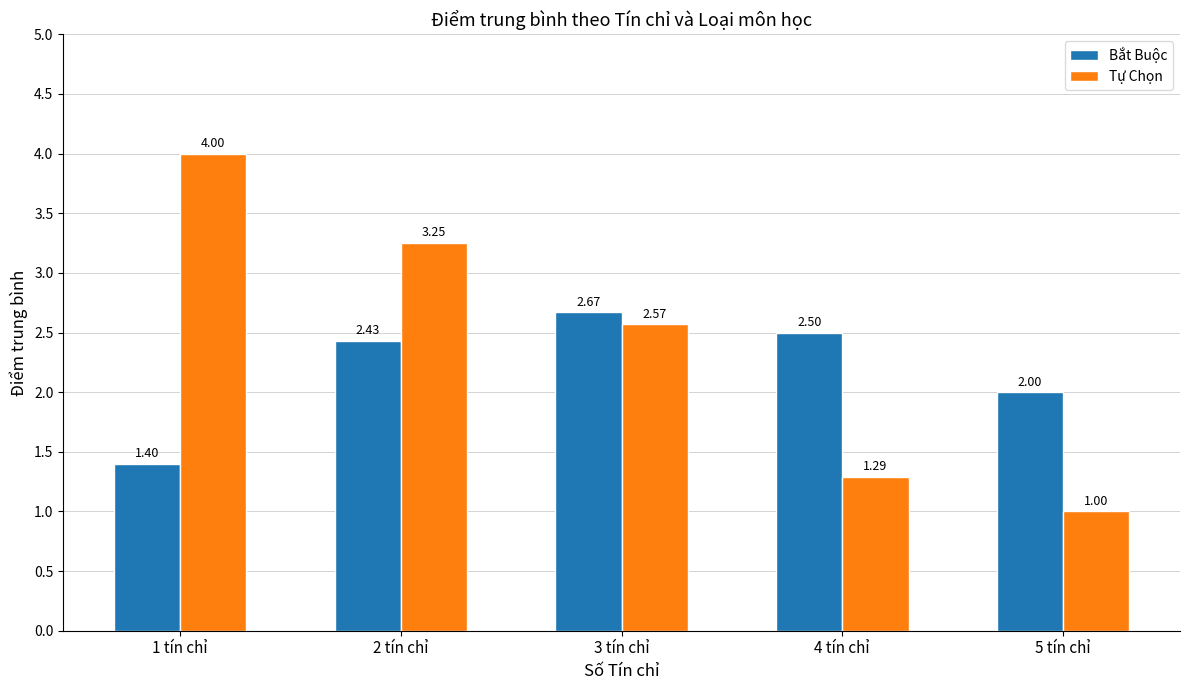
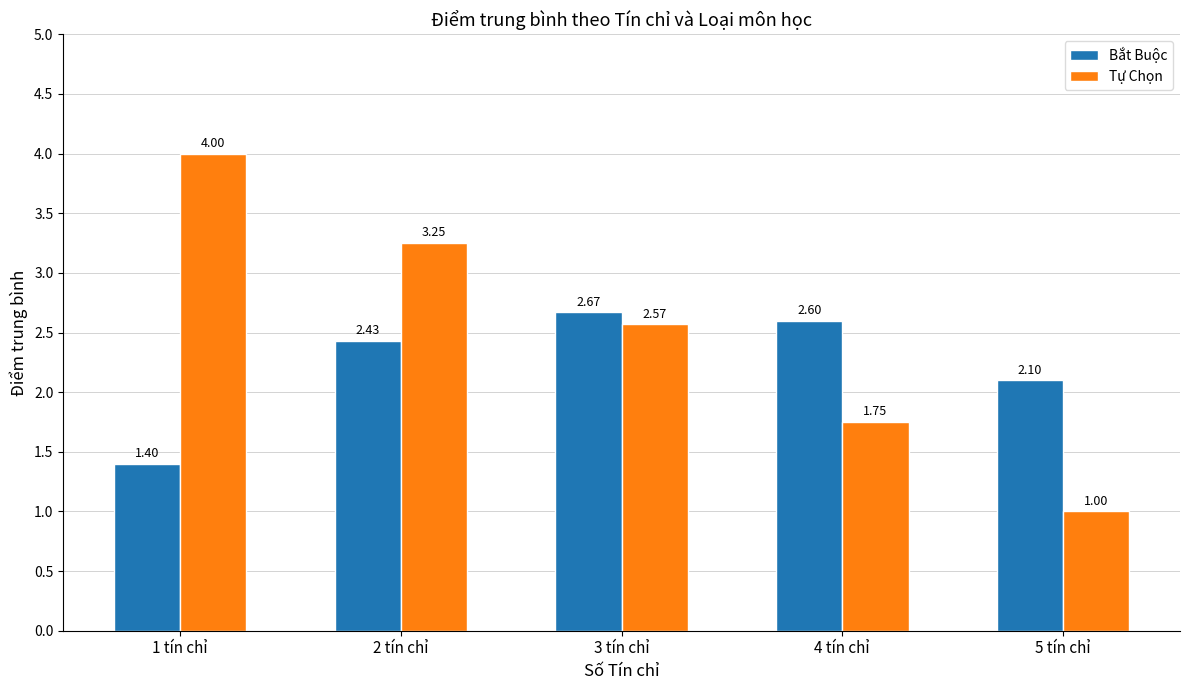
Bắt Buộc, 4 tín chỉ: 2.50 -> 2.60
Tự Chọn, 4 tín chỉ: 1.29 -> 1.75
Bắt Buộc, 5 tín chỉ: 2.00 -> 2.10
